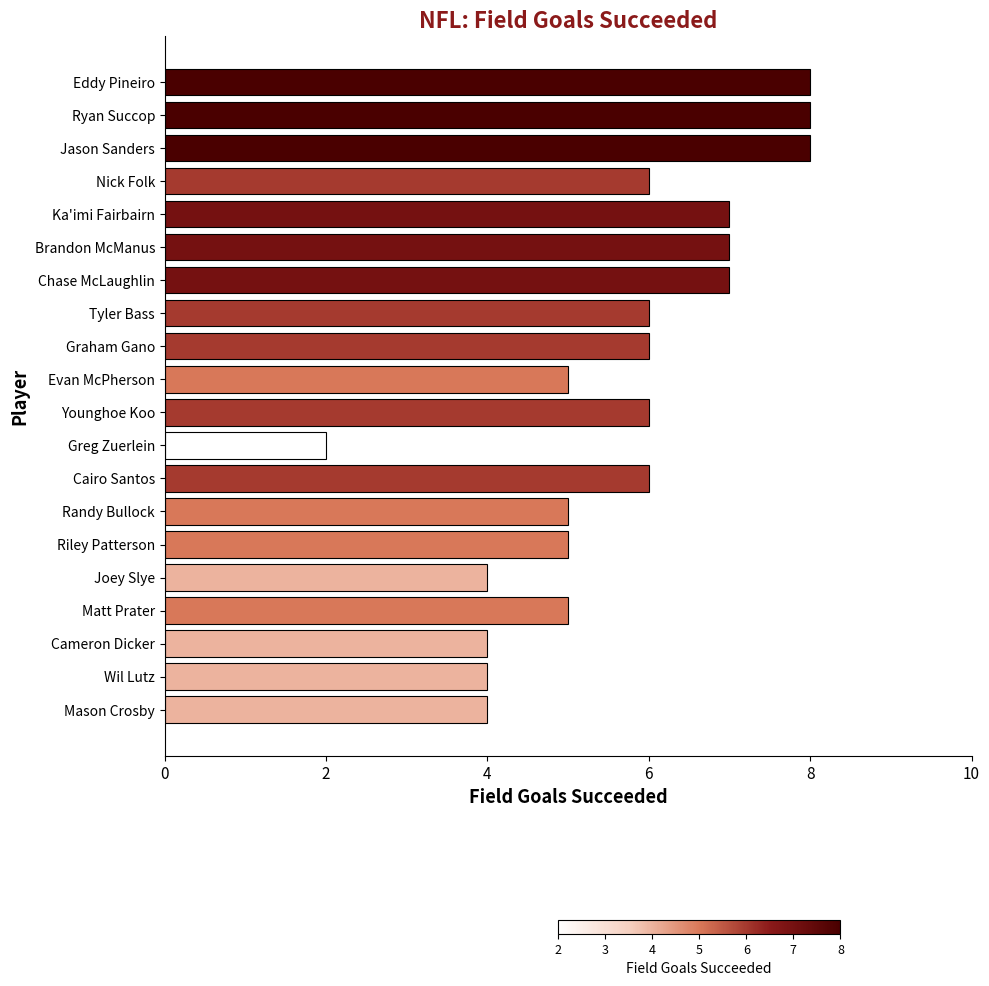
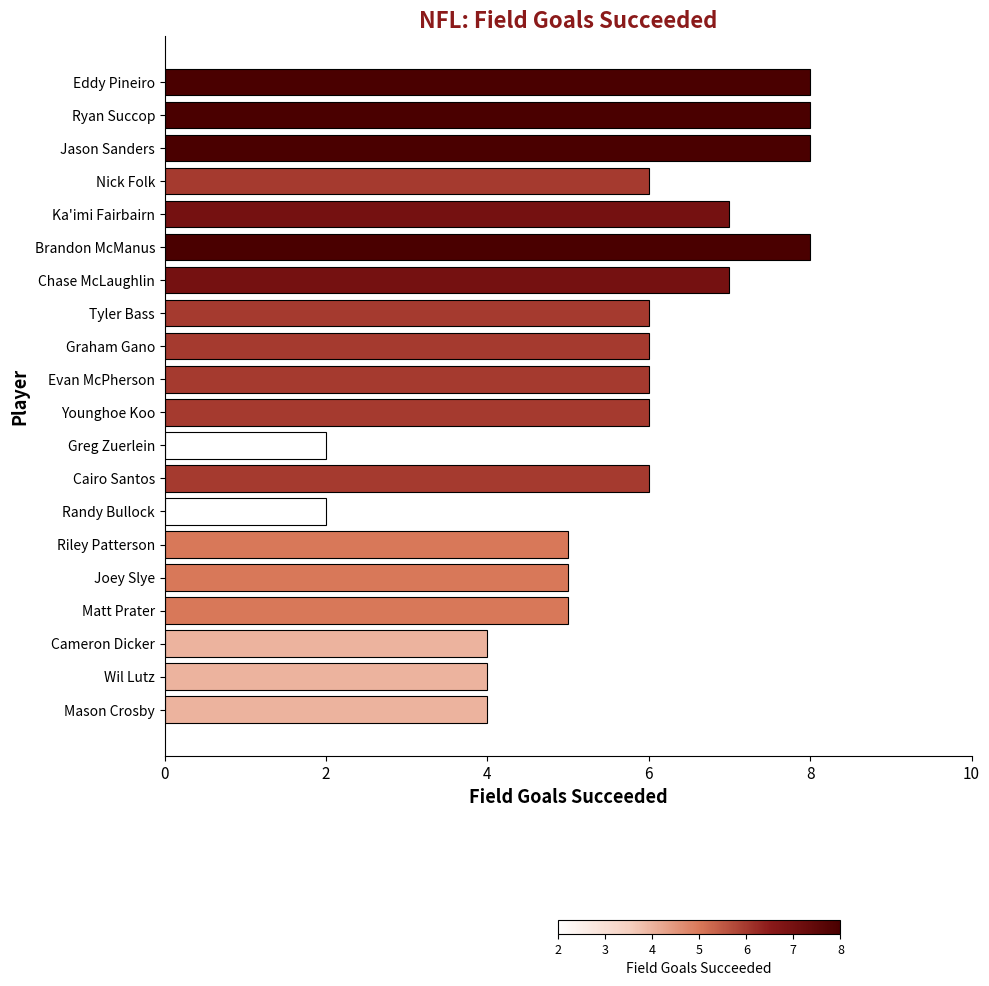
Brandon McManus: 7 -> 8
Evan McPherson: 5 -> 6
Randy Bullock: 5 -> 2
Joey Slye: 4 -> 5
